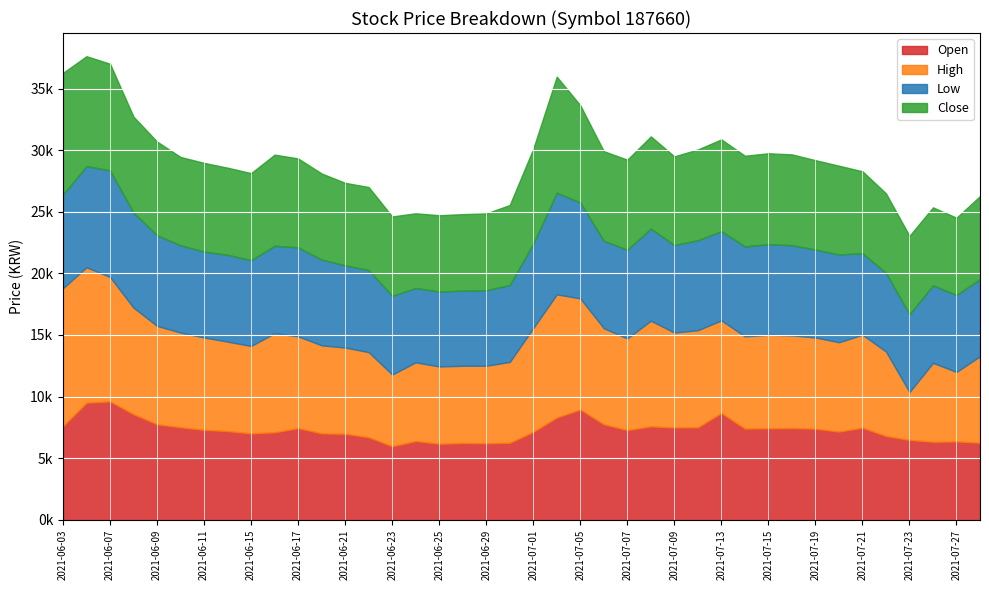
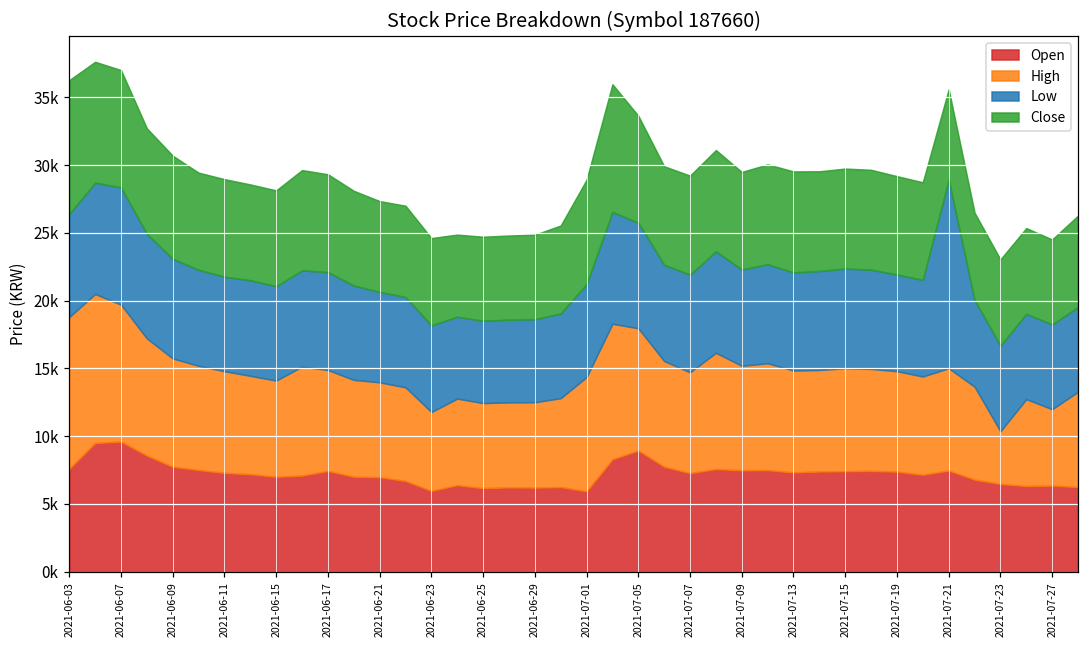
Open, 2021-07-01: 7100 -> 5900
Open, 2021-07-13: 8700 -> 7300
Low, 2021-07-21: 6600 -> 13900
